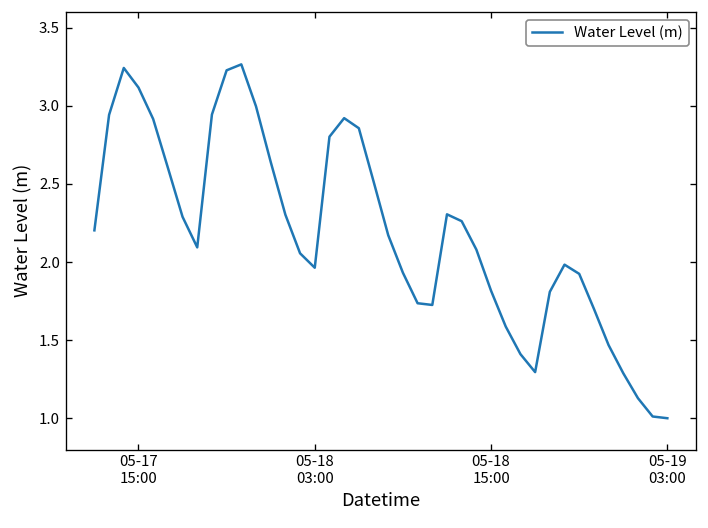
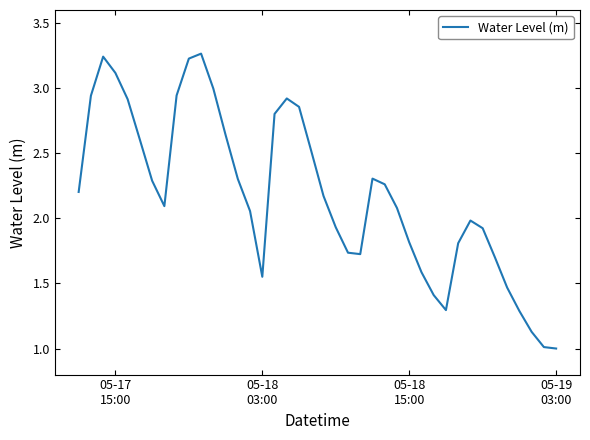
05-18 03:00: 1.96 -> 1.55
